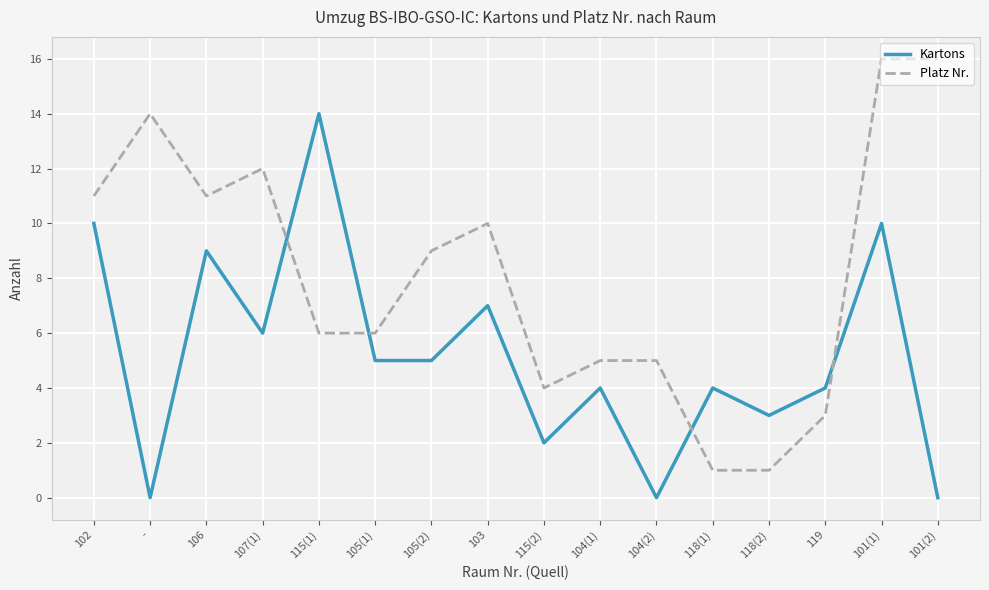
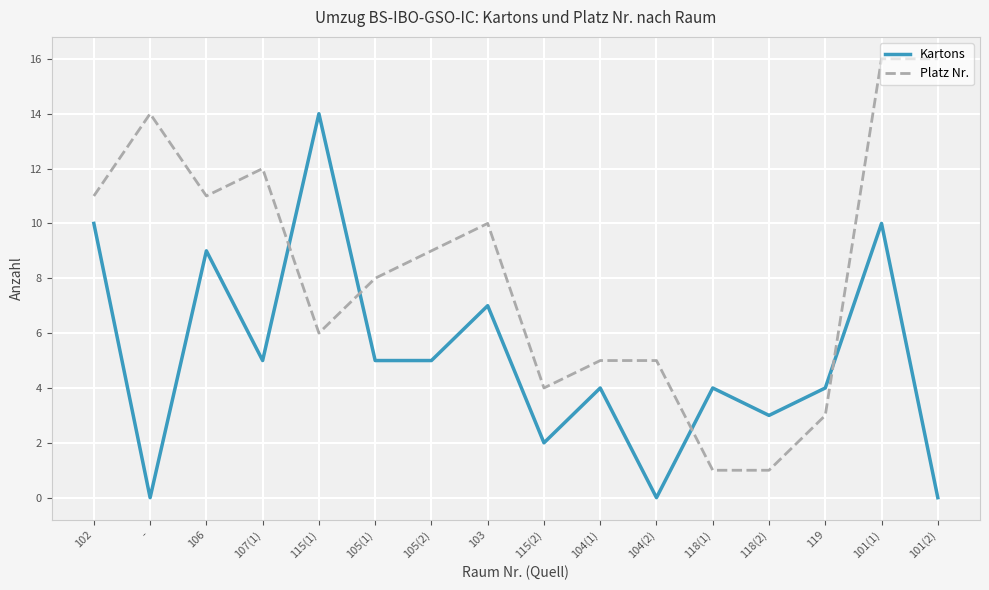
Kartons, 107(1): 6 -> 5
Platz Nr., 105(1): 6 -> 8
